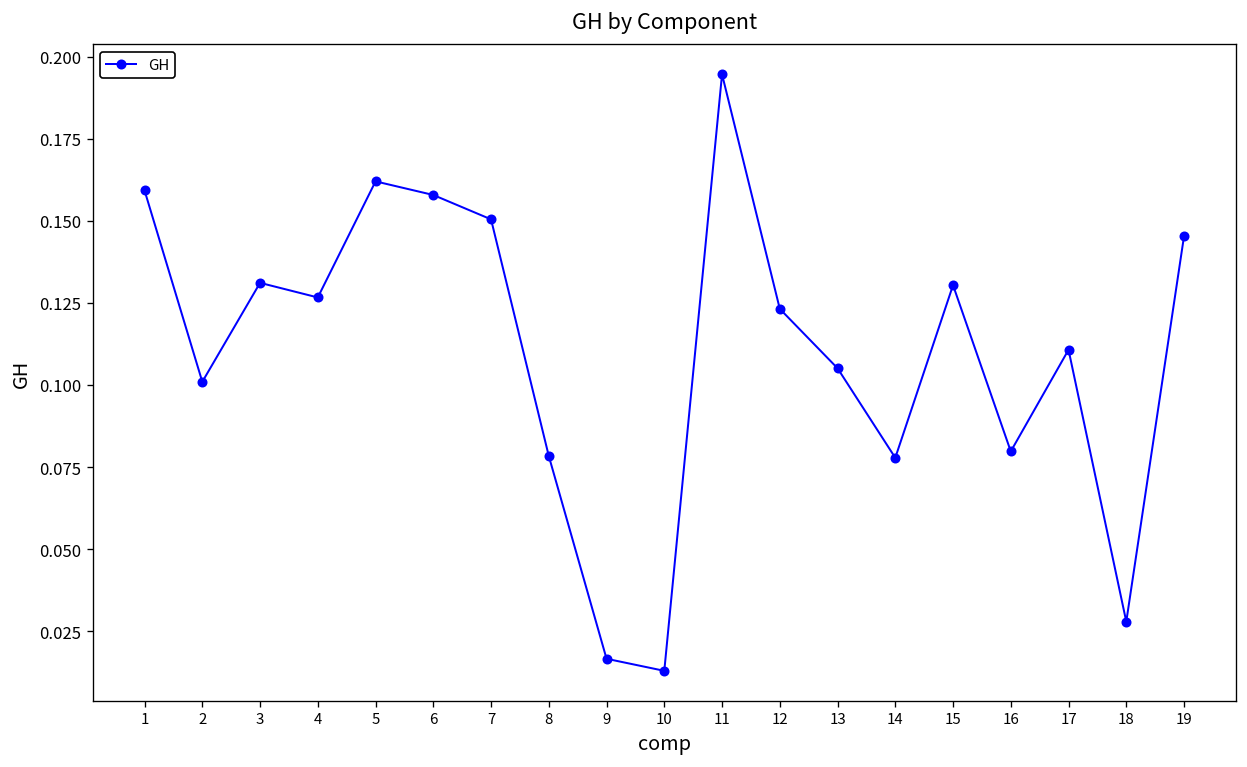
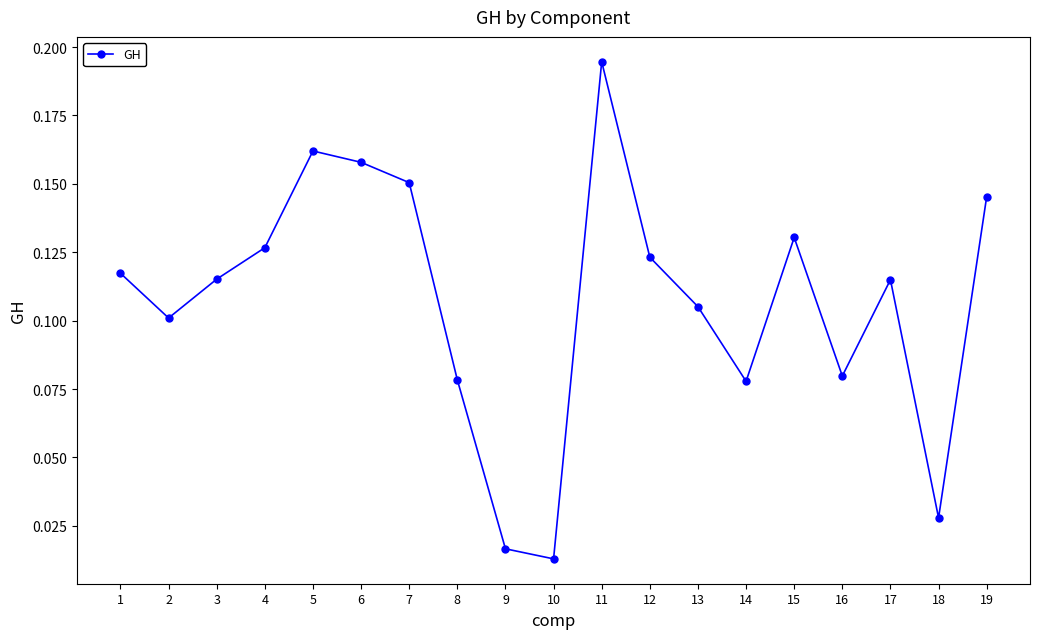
1: 0.159 -> 0.117
3: 0.131 -> 0.115
17: 0.111 -> 0.115
